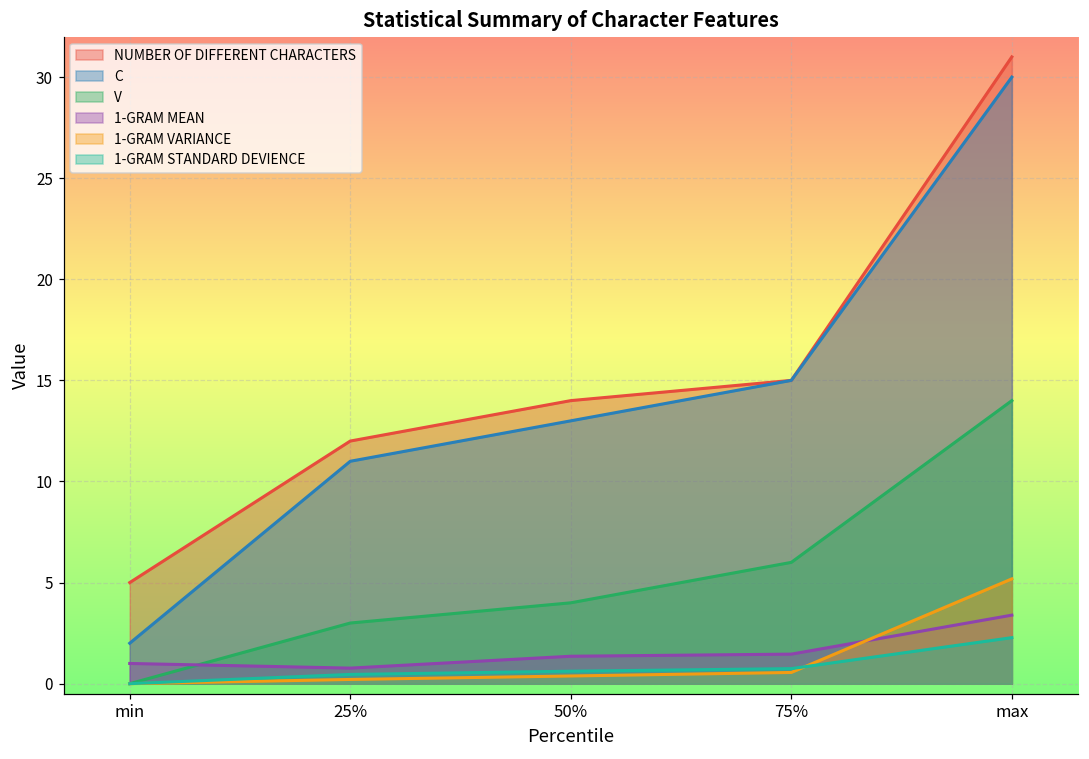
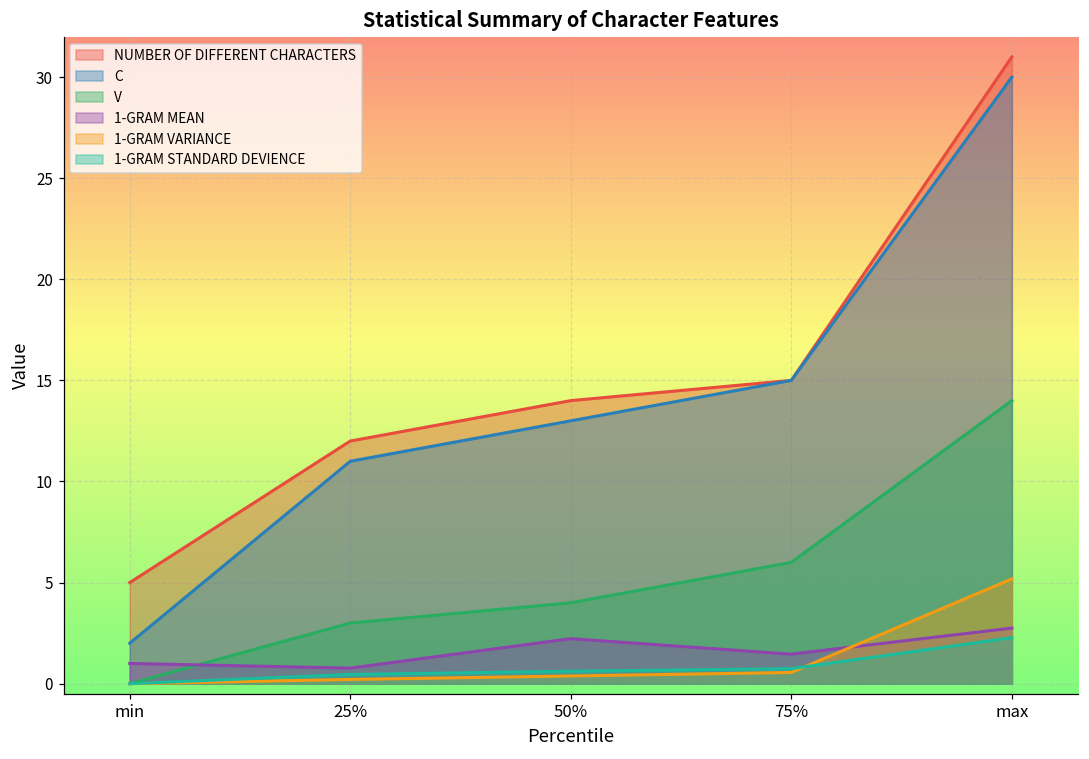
1-GRAM MEAN, 50%: 1.4 -> 2.2
1-GRAM MEAN, max: 3.4 -> 2.8
